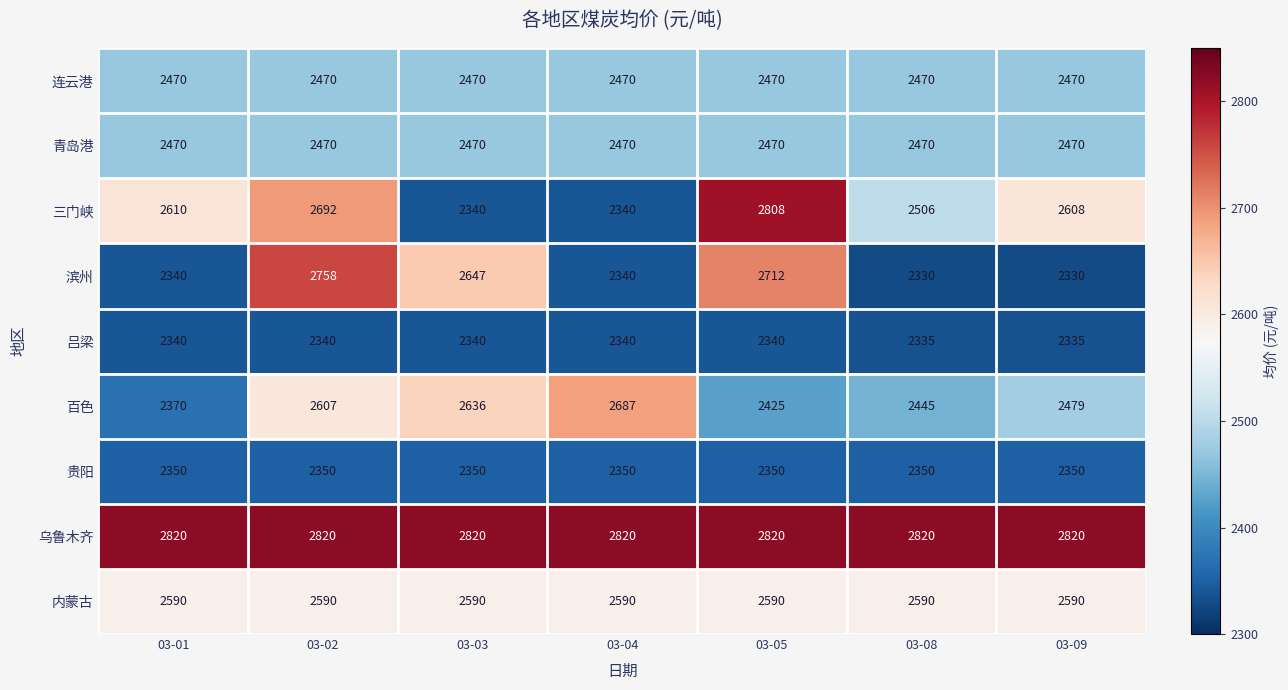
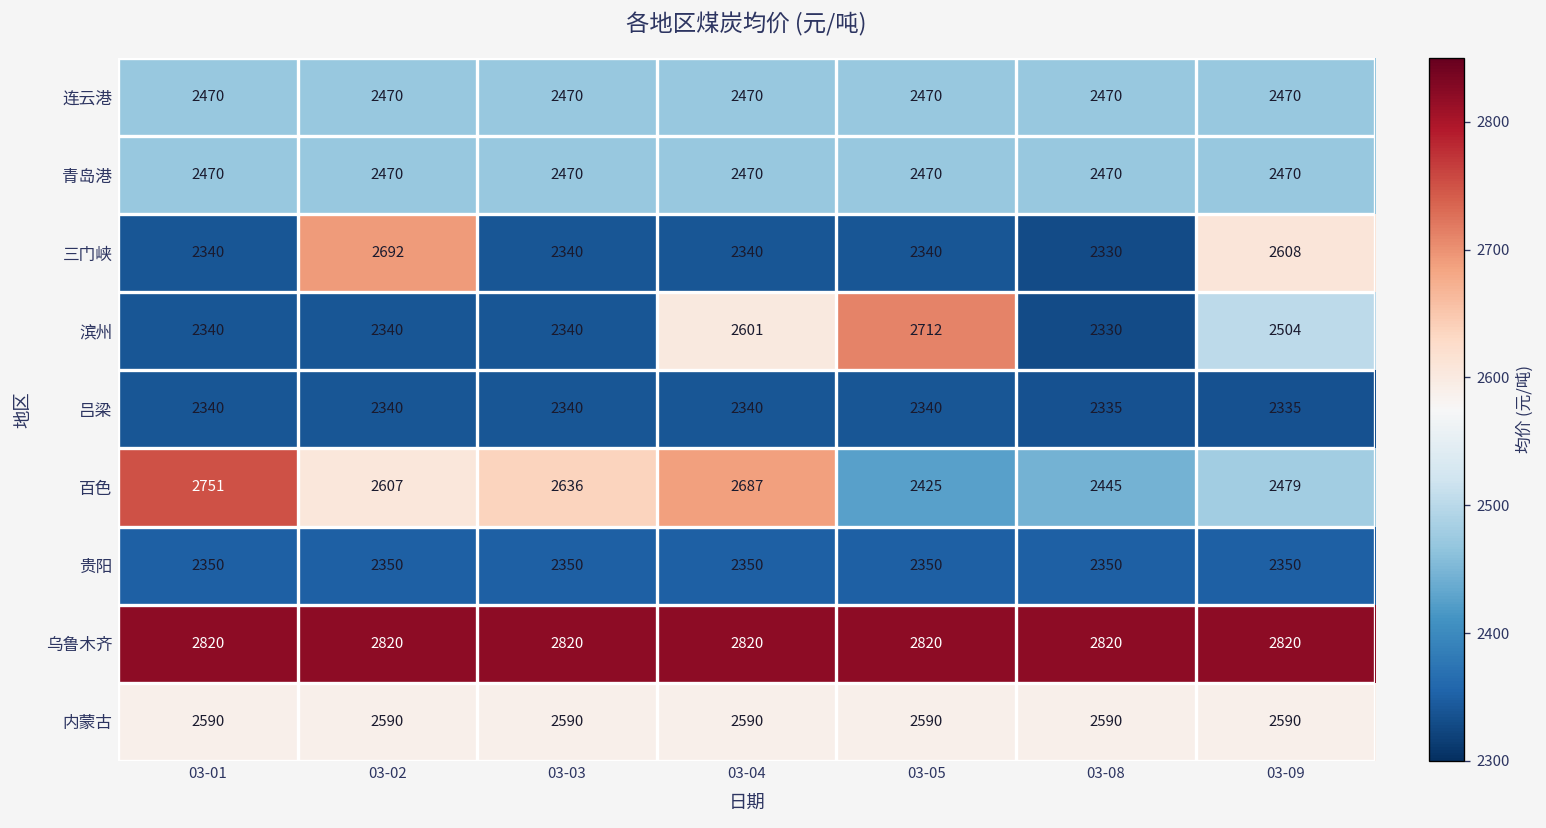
三门峡, 03-01: 2610 -> 2340
三门峡, 03-05: 2808 -> 2340
三门峡, 03-08: 2506 -> 2330
滨州, 03-02: 2758 -> 2340
滨州, 03-03: 2647 -> 2340
滨州, 03-04: 2340 -> 2601
滨州, 03-09: 2330 -> 2504
百色, 03-01: 2370 -> 2751
